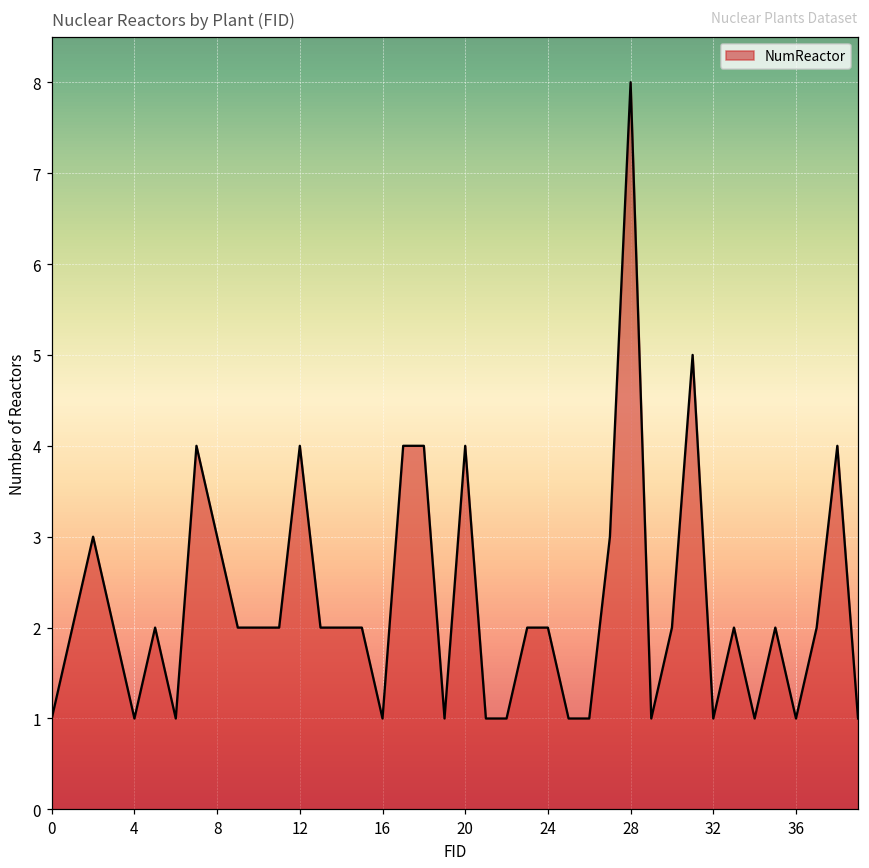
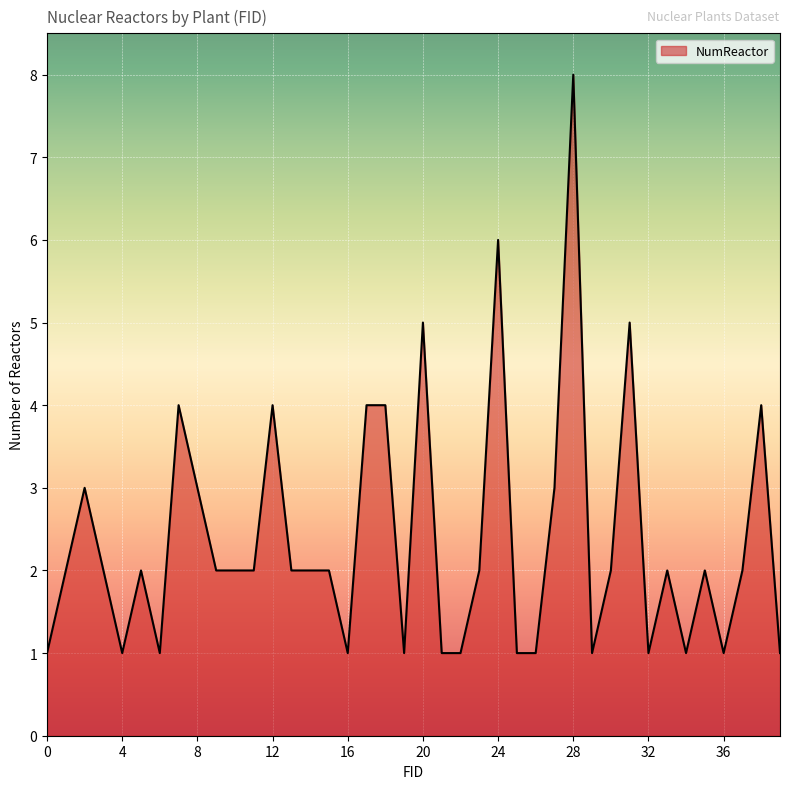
20: 4 -> 5
24: 2 -> 6
